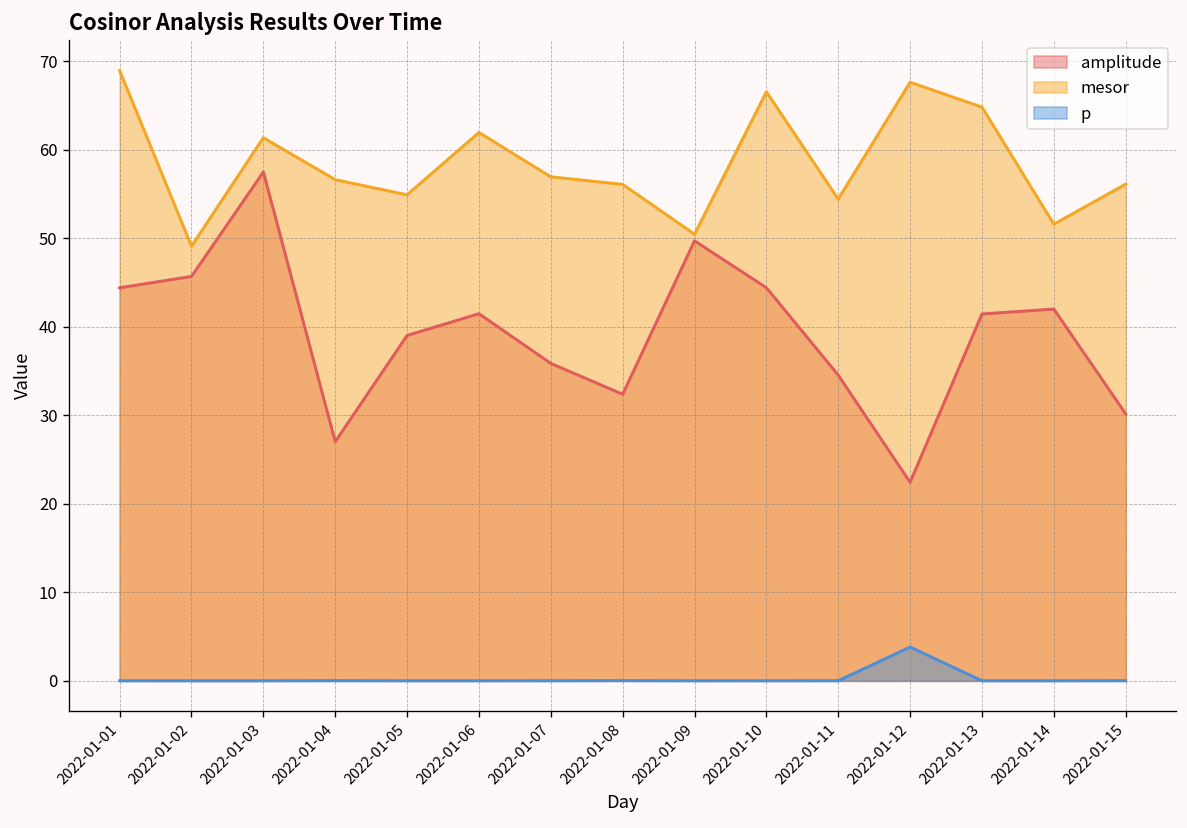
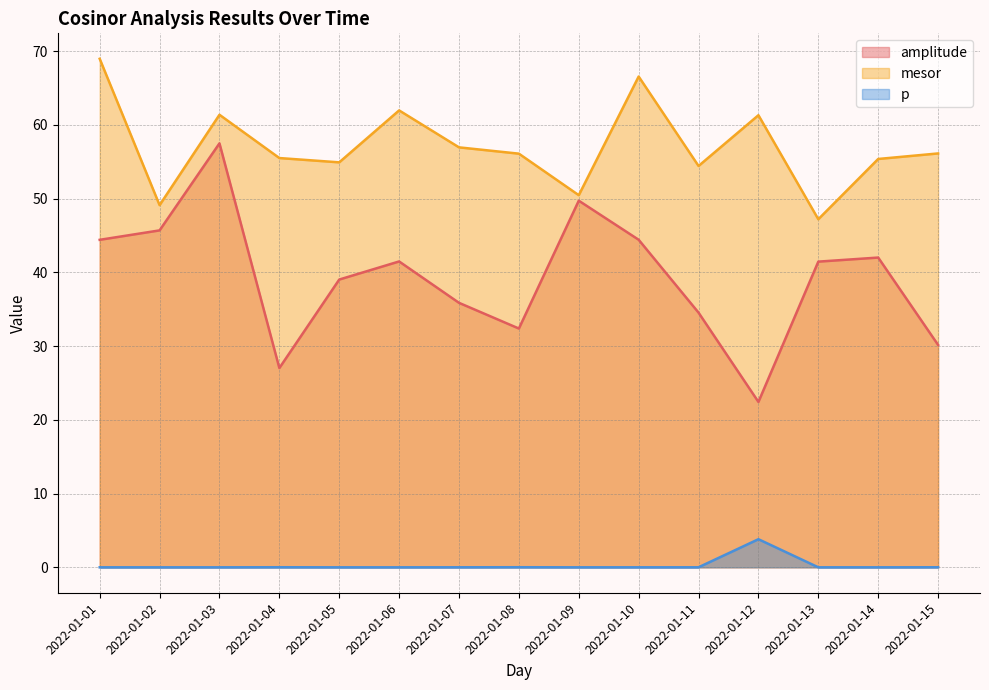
mesor, 2022-01-04: 57 -> 56
mesor, 2022-01-12: 68 -> 61
mesor, 2022-01-13: 65 -> 47
mesor, 2022-01-14: 52 -> 55
